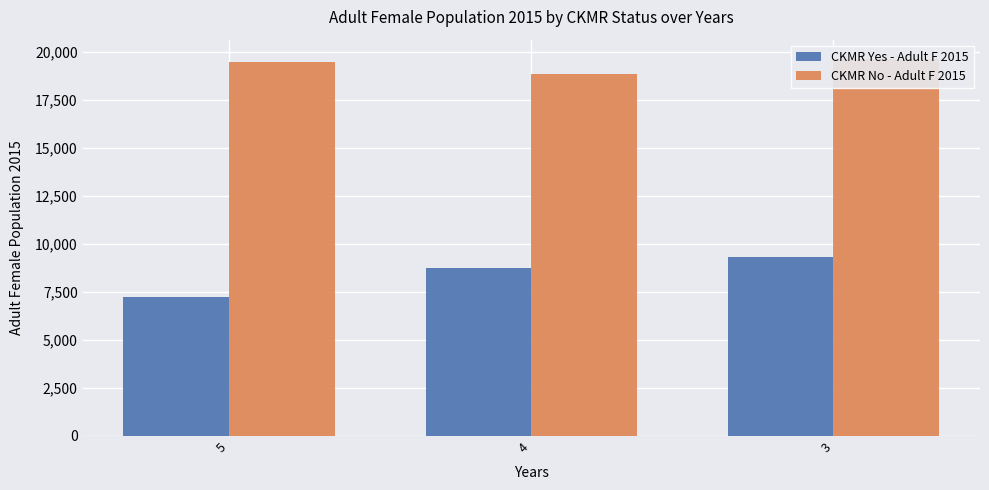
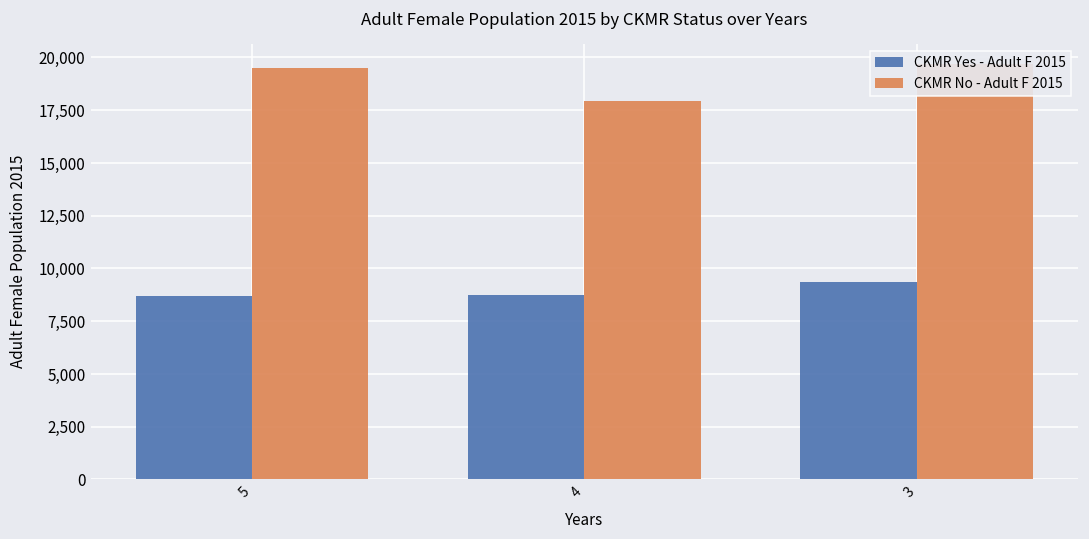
CKMR Yes - Adult F 2015, 5: 7,300 -> 8,700
CKMR No - Adult F 2015, 4: 18,800 -> 17,900
